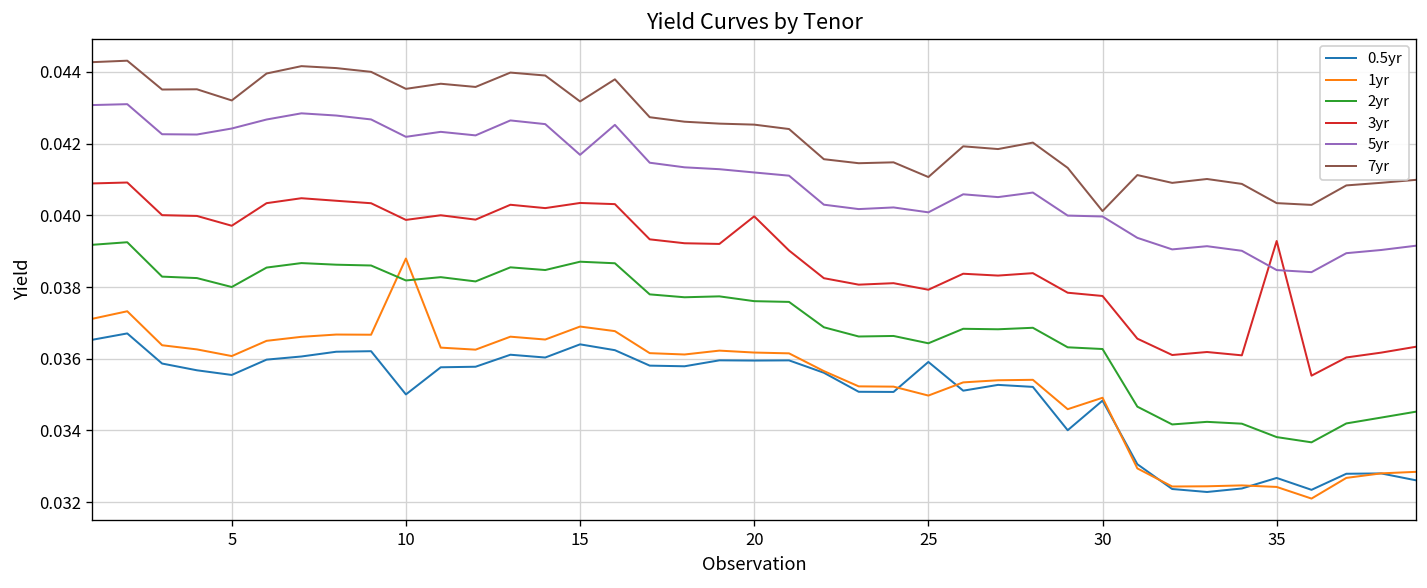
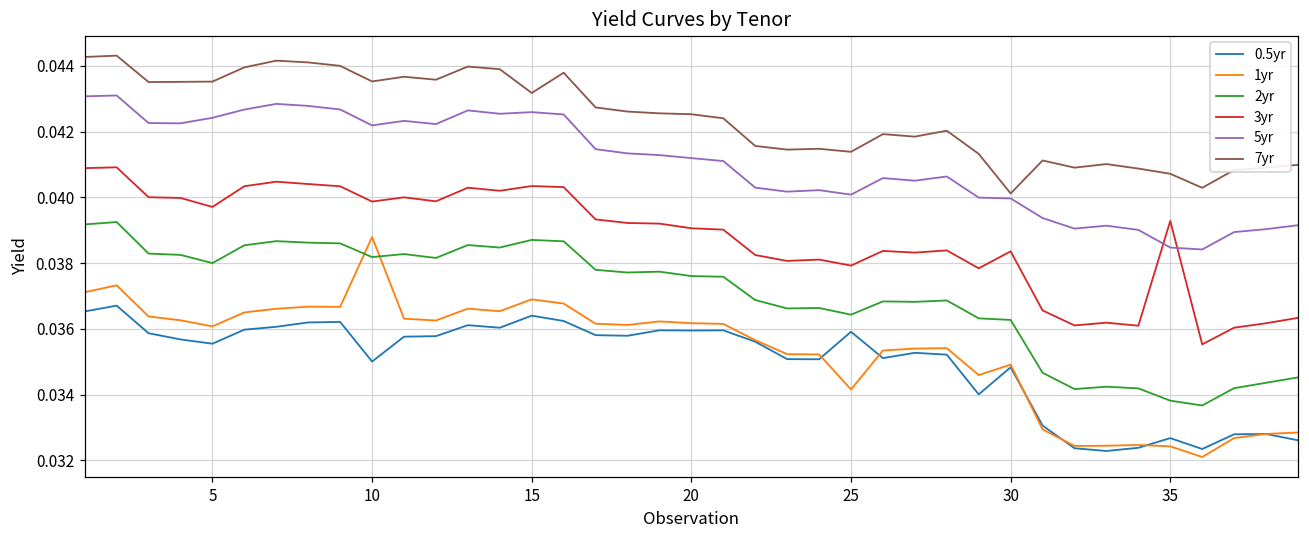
7yr, 5: 0.0432 -> 0.0435
5yr, 15: 0.0417 -> 0.0426
3yr, 20: 0.0400 -> 0.0391
1yr, 25: 0.0350 -> 0.0342
7yr, 25: 0.0411 -> 0.0414
3yr, 30: 0.0378 -> 0.0384
7yr, 35: 0.0403 -> 0.0407
